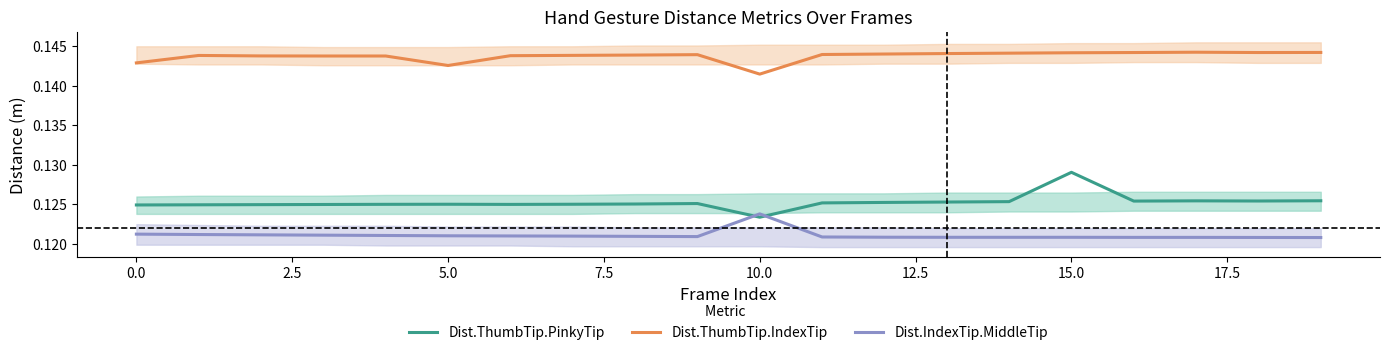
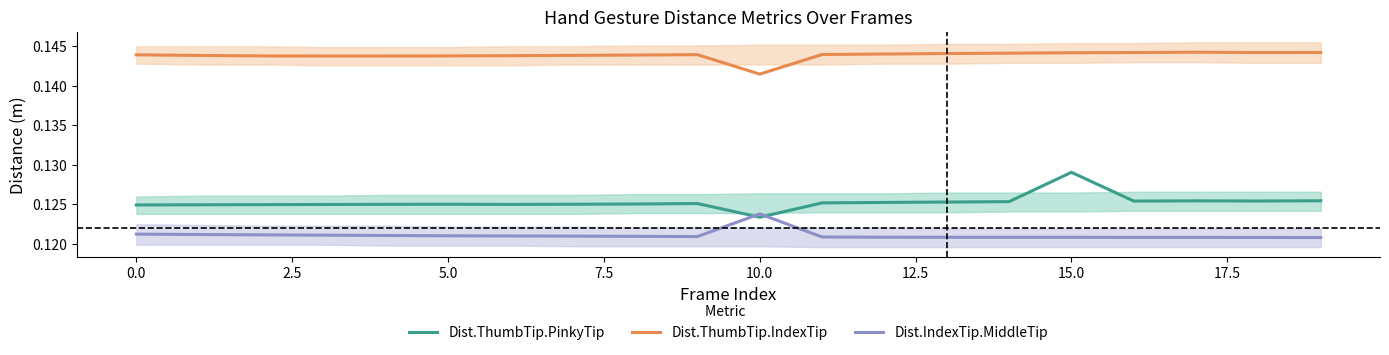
Dist.ThumbTip.IndexTip, 0.0: 0.143 -> 0.144
Dist.ThumbTip.IndexTip, 5.0: 0.143 -> 0.144
